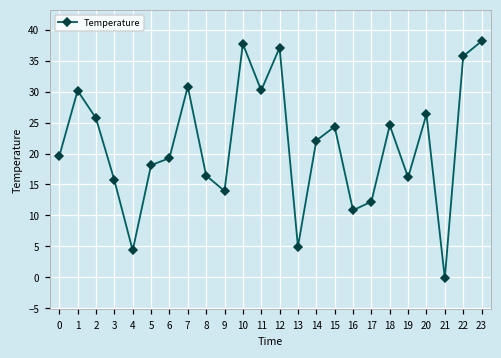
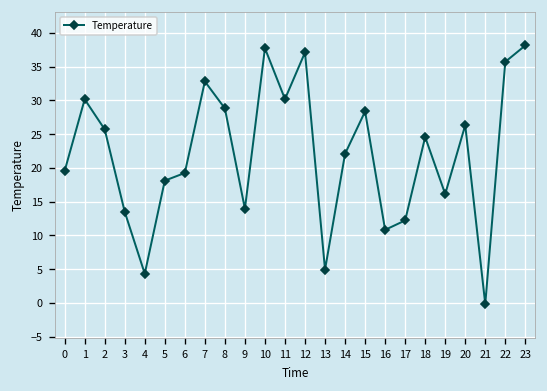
3: 16 -> 13
7: 31 -> 33
8: 16 -> 29
15: 24 -> 28
